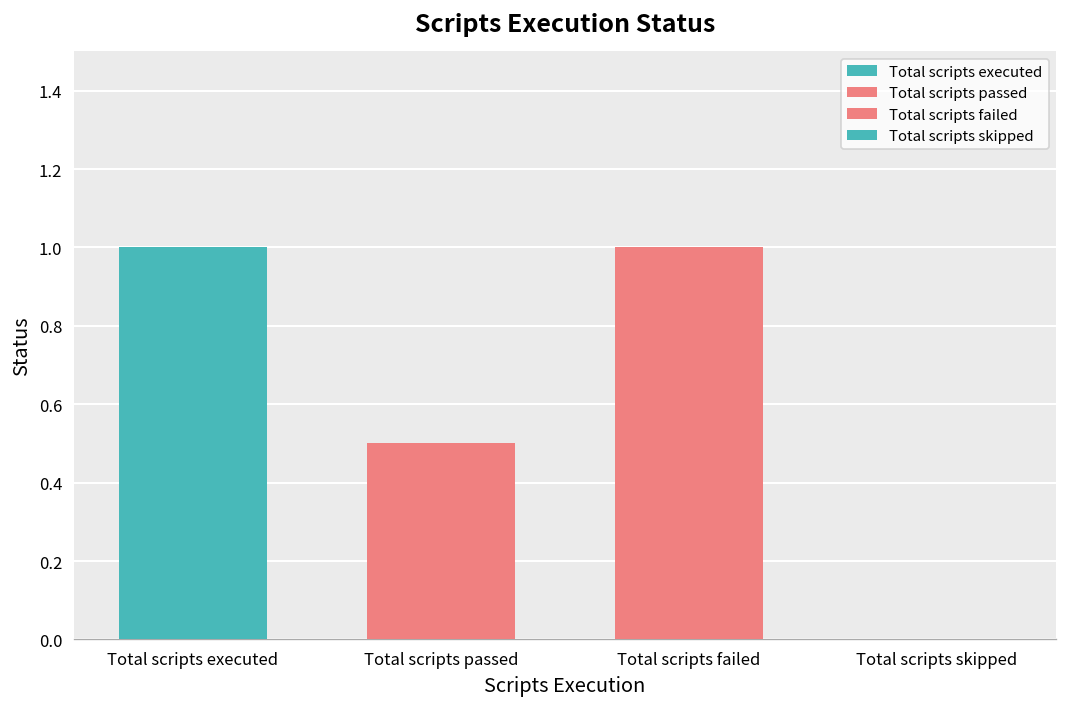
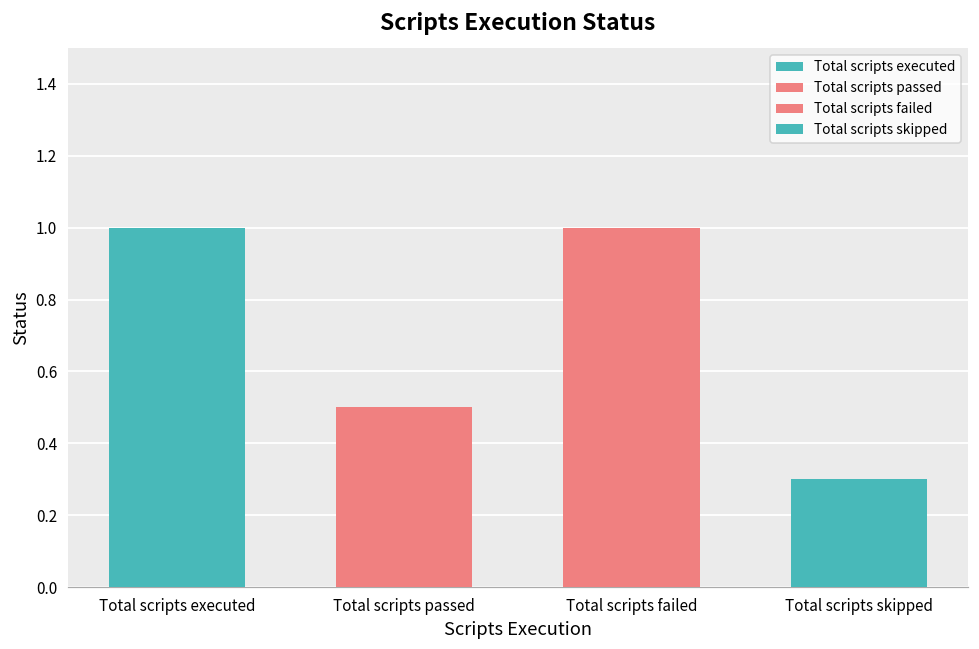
Total scripts skipped: 0.0 -> 0.3
